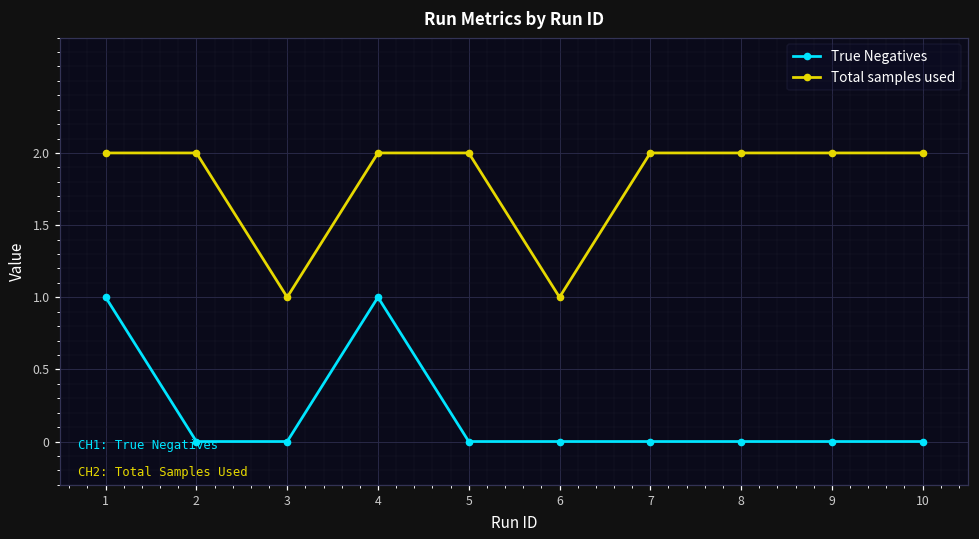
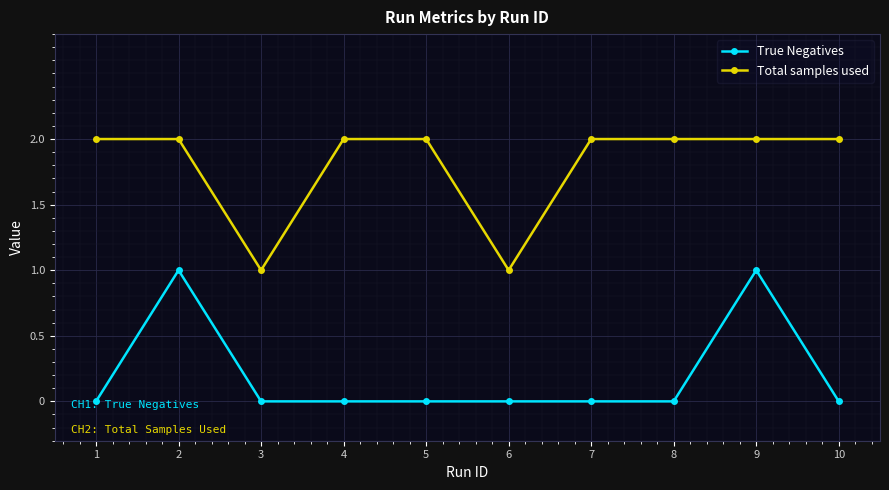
True Negatives, 1: 1 -> 0
True Negatives, 2: 0 -> 1
True Negatives, 4: 1 -> 0
True Negatives, 9: 0 -> 1
